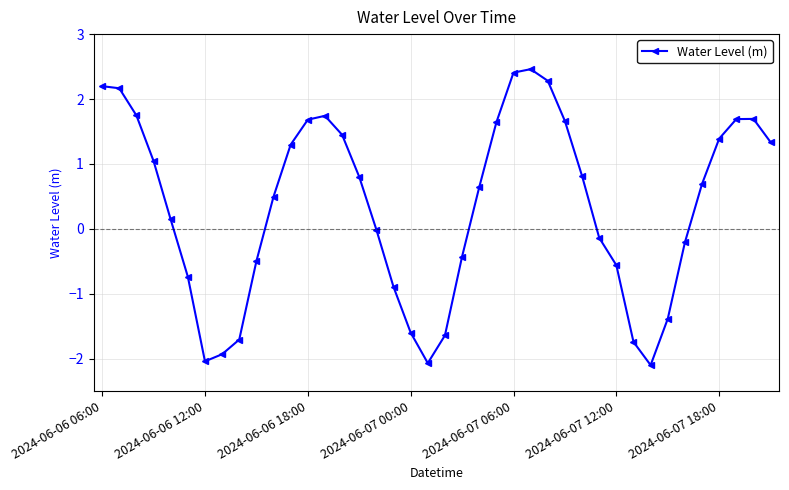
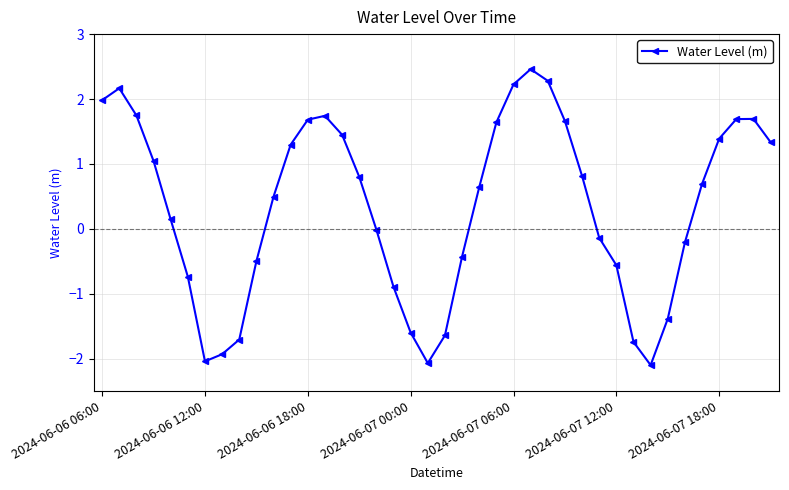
2024-06-06 06:00: 2.2 -> 2.0
2024-06-07 06:00: 2.4 -> 2.2
